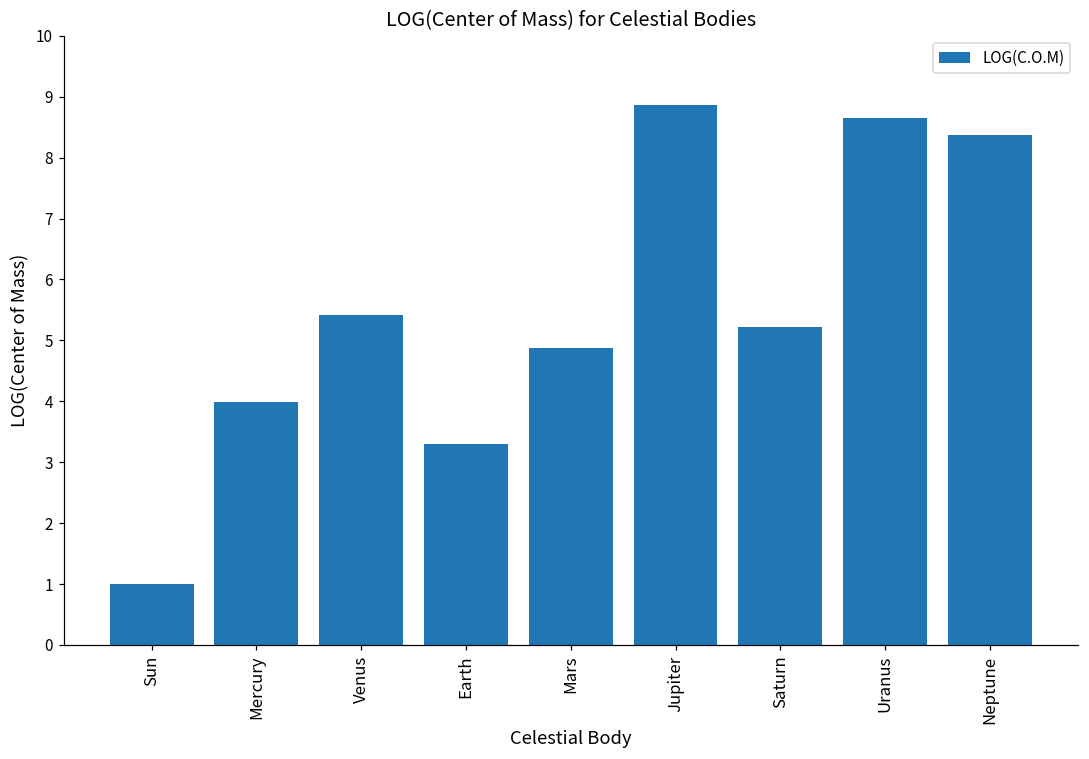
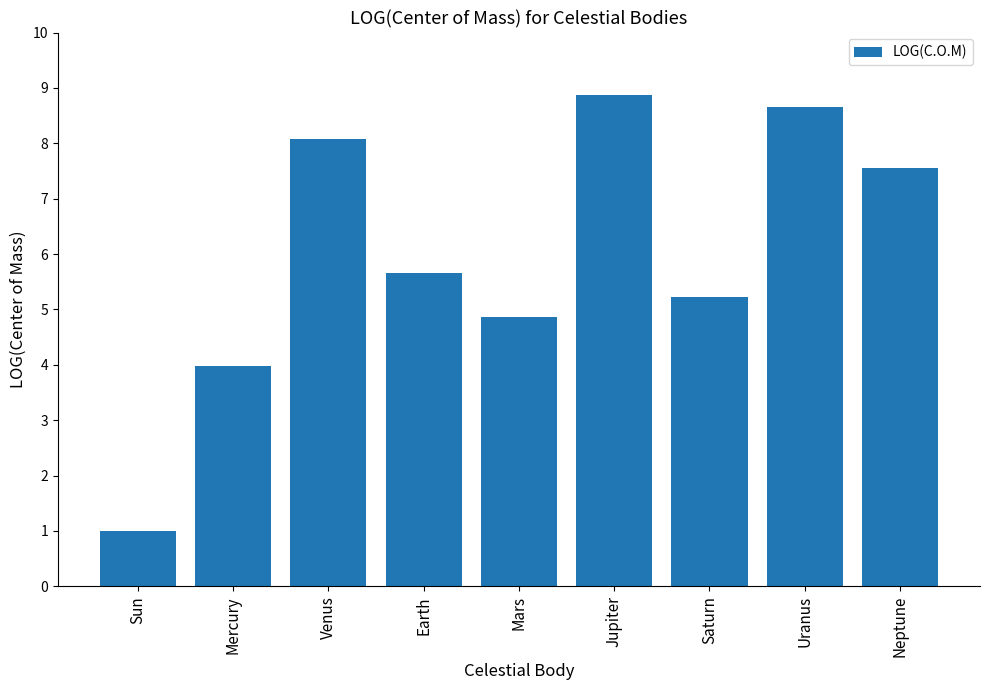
Venus: 5.4 -> 8.1
Earth: 3.3 -> 5.7
Neptune: 8.4 -> 7.5
